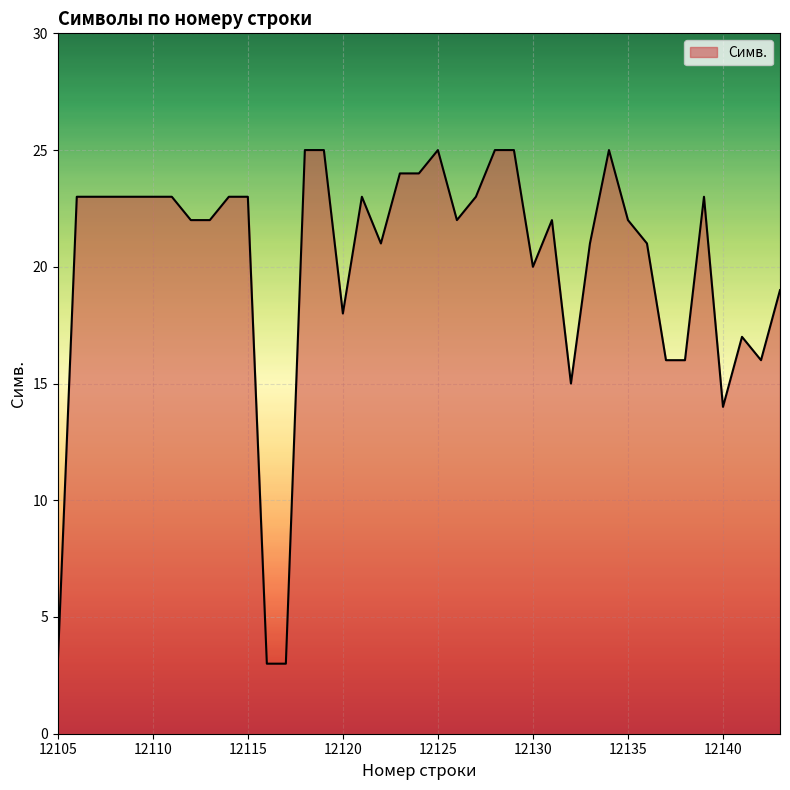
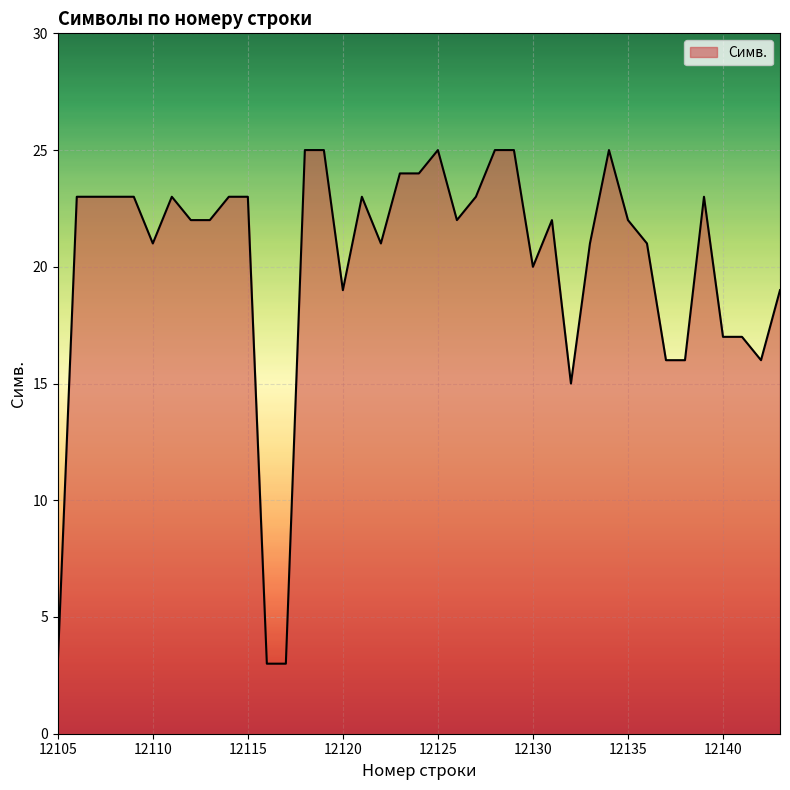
12110: 23 -> 21
12120: 18 -> 19
12140: 14 -> 17
